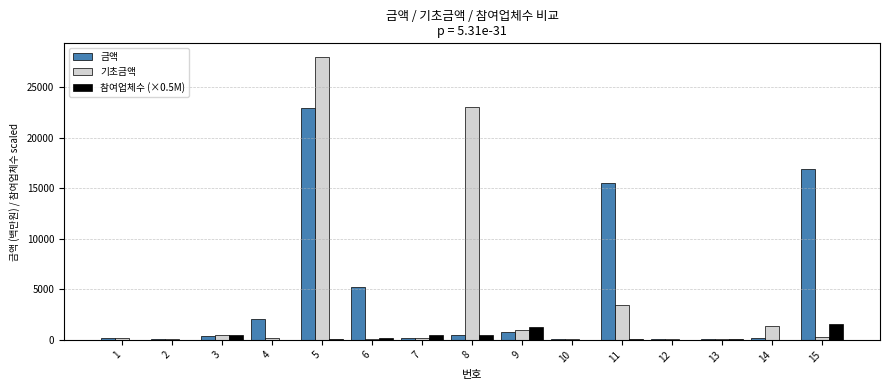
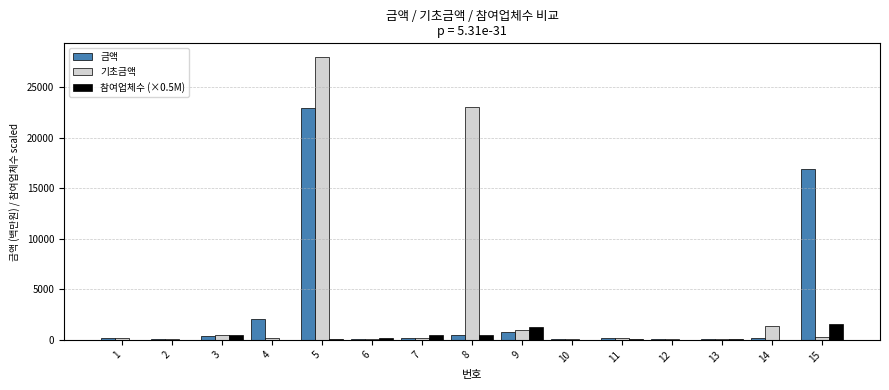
금액, 6: 5200 -> 100
금액, 11: 15600 -> 100
기초금액, 11: 3400 -> 200
